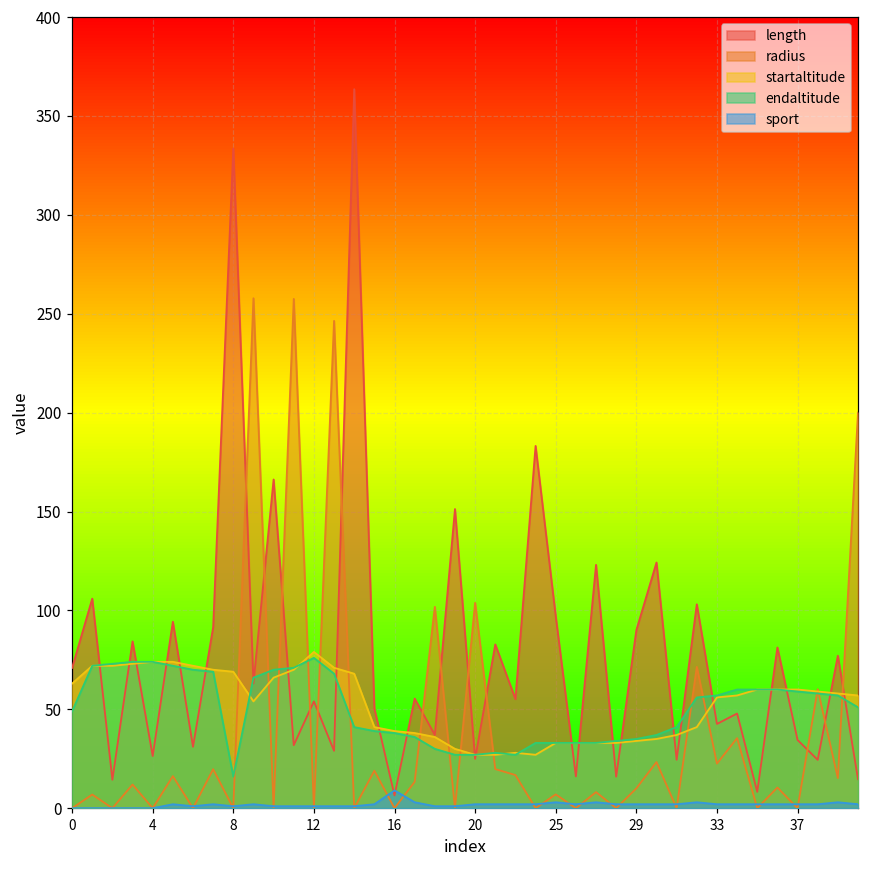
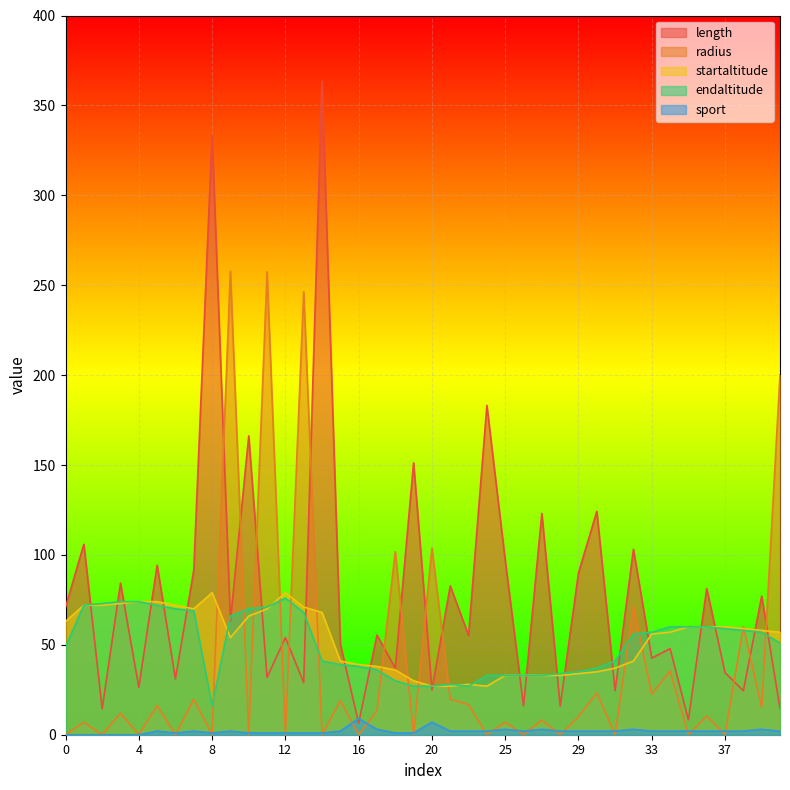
startaltitude, 8: 69 -> 79
sport, 20: 2 -> 7
